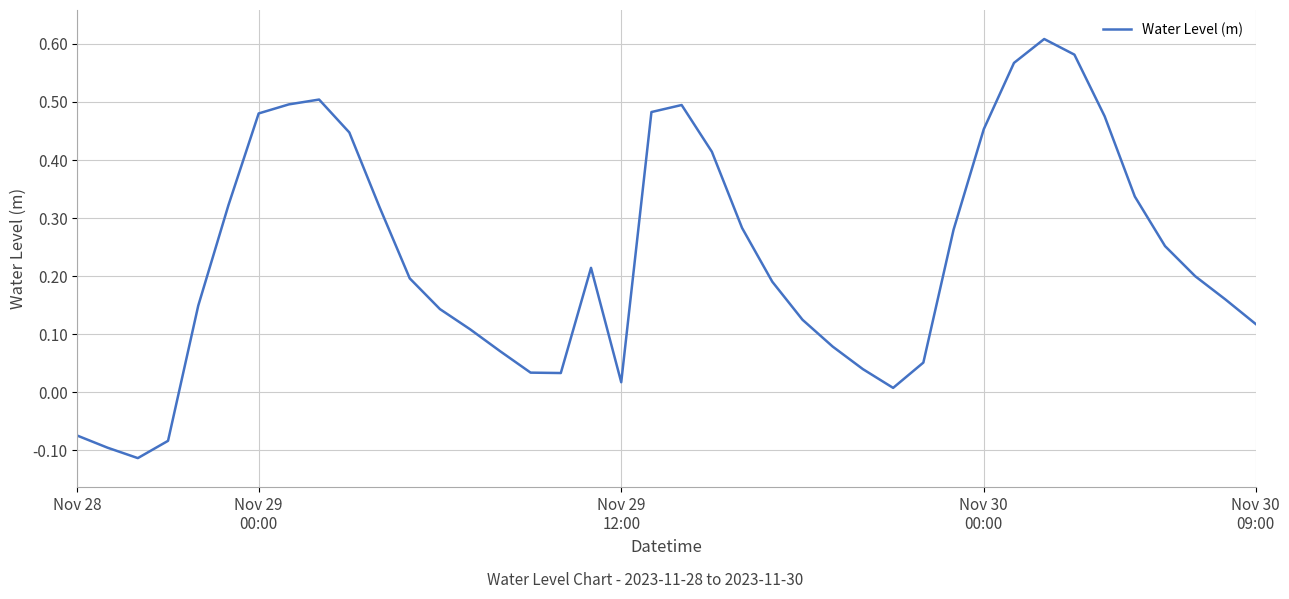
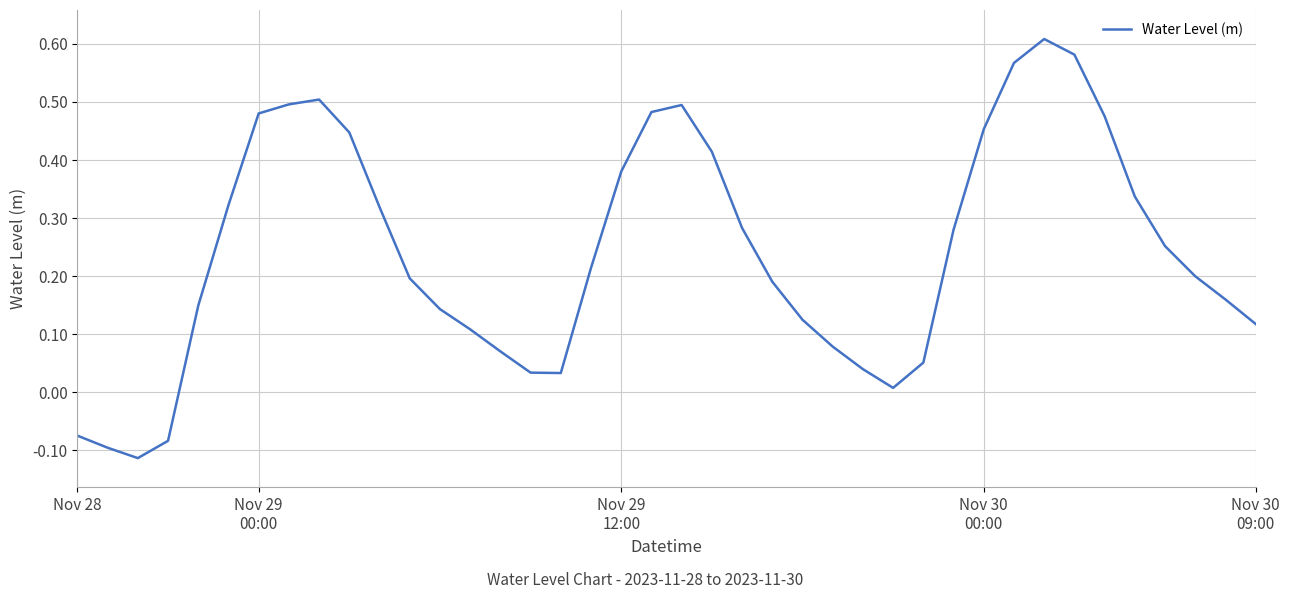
Nov 29 12:00: 0.02 -> 0.38
